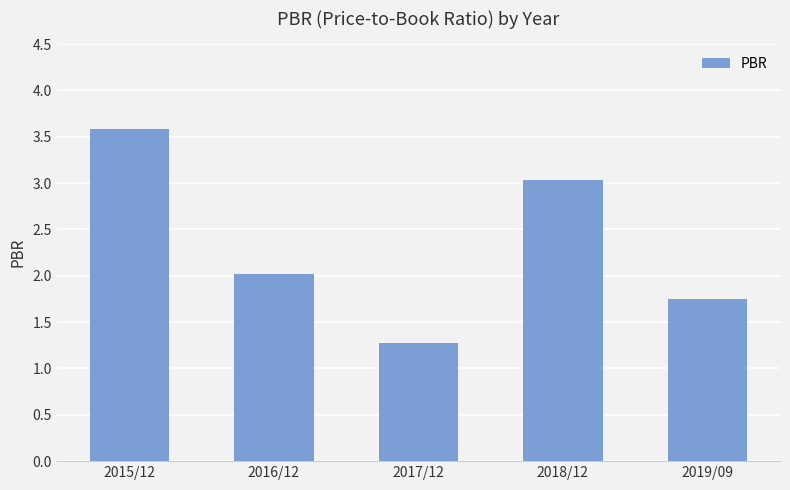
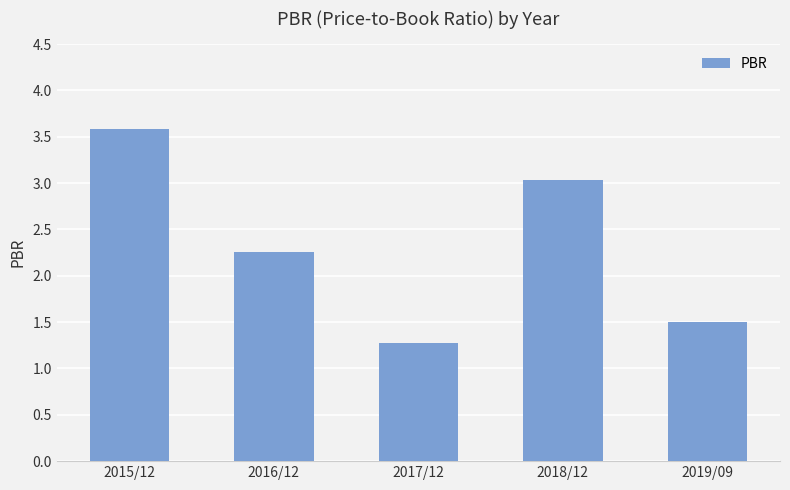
2016/12: 2.0 -> 2.3
2019/09: 1.8 -> 1.5
